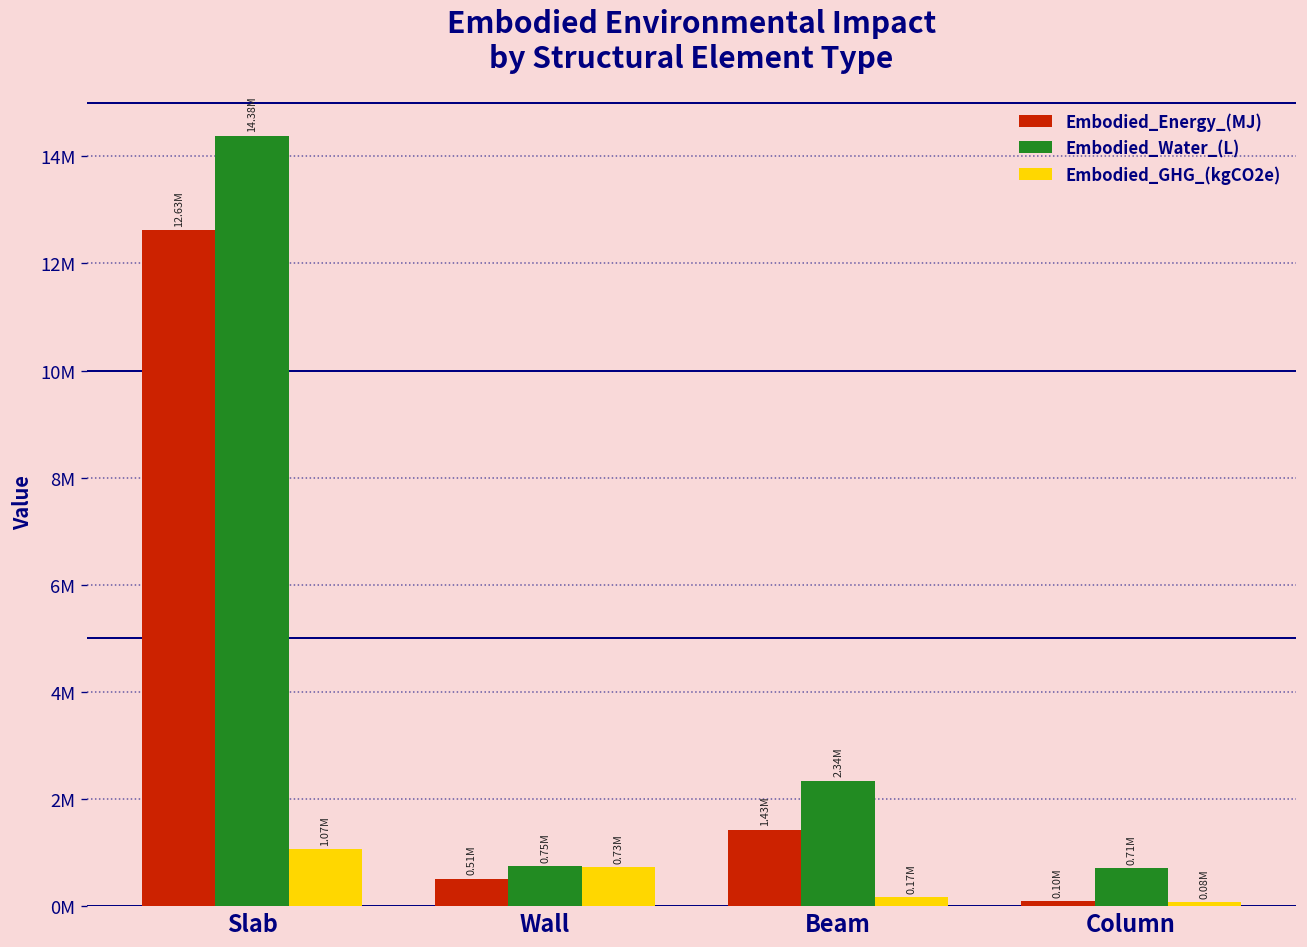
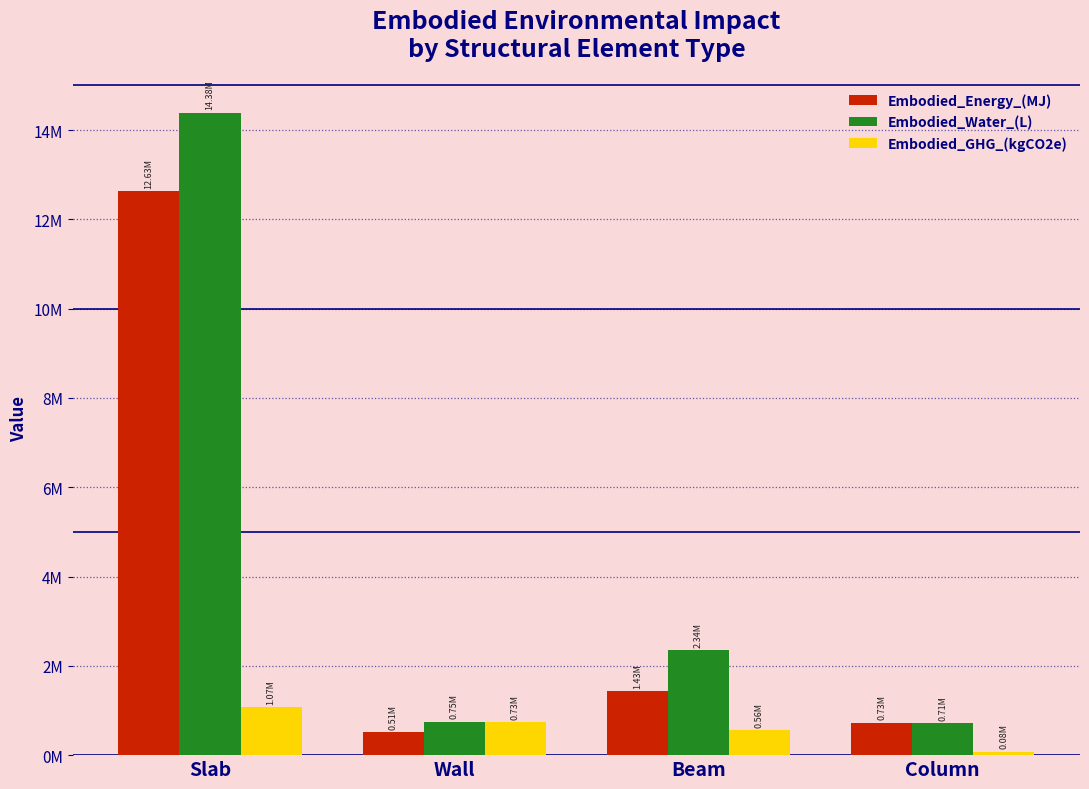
Embodied_GHG_(kgCO2e), Beam: 0.17M -> 0.56M
Embodied_Energy_(MJ), Column: 0.10M -> 0.73M
